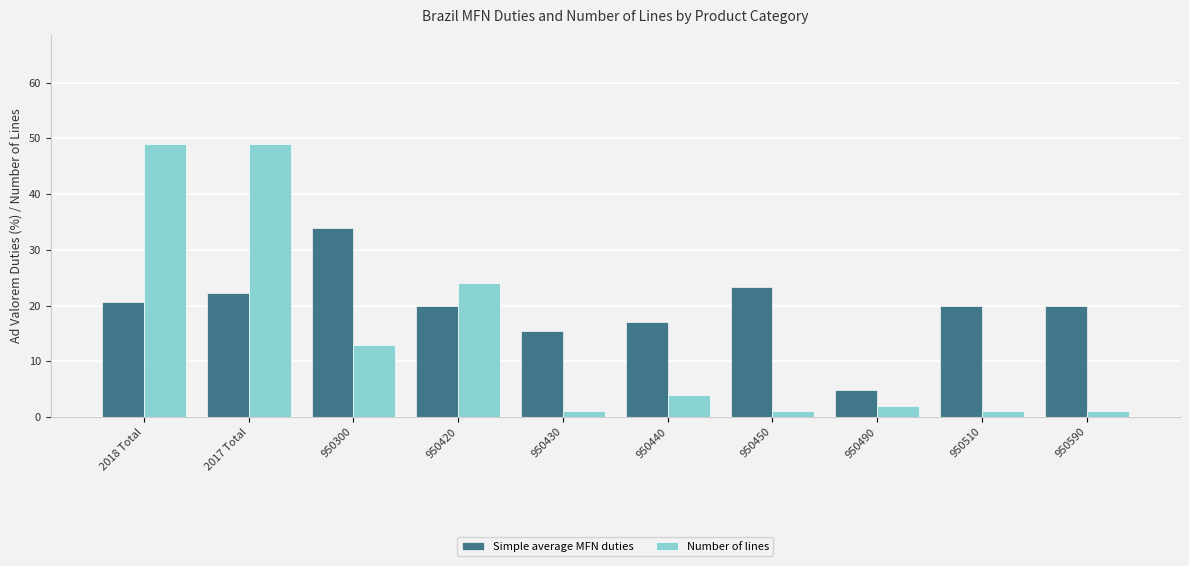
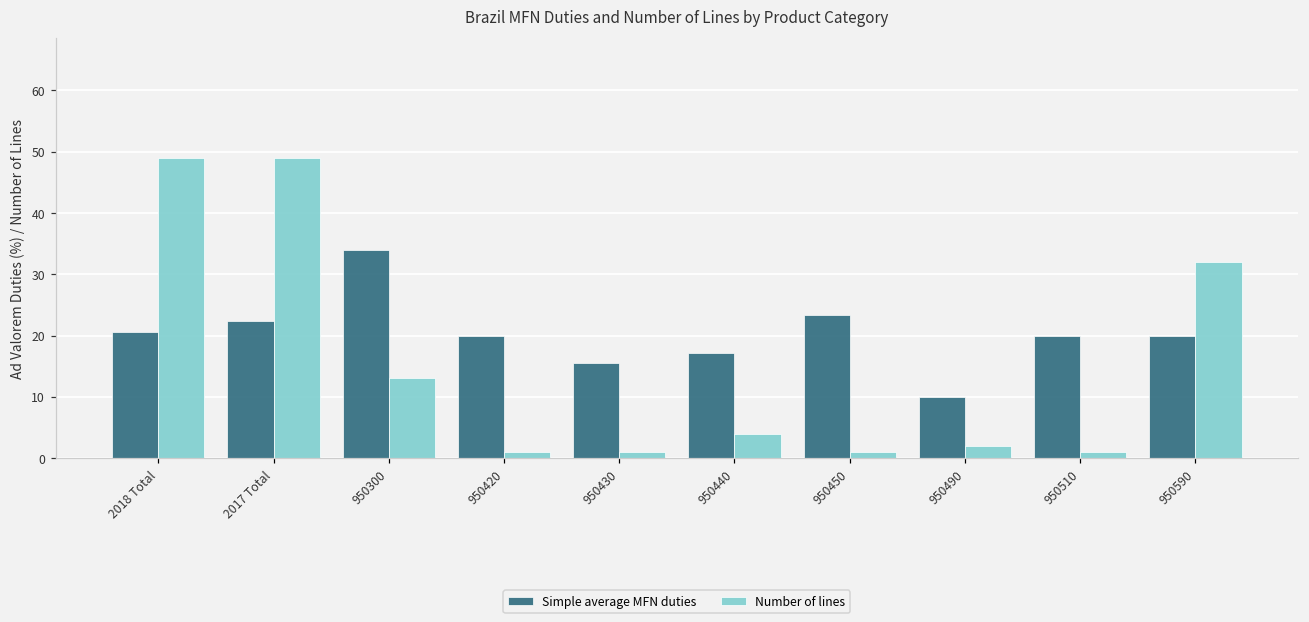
Number of lines, 950420: 24 -> 1
Simple average MFN duties, 950490: 5 -> 10
Number of lines, 950590: 1 -> 32
